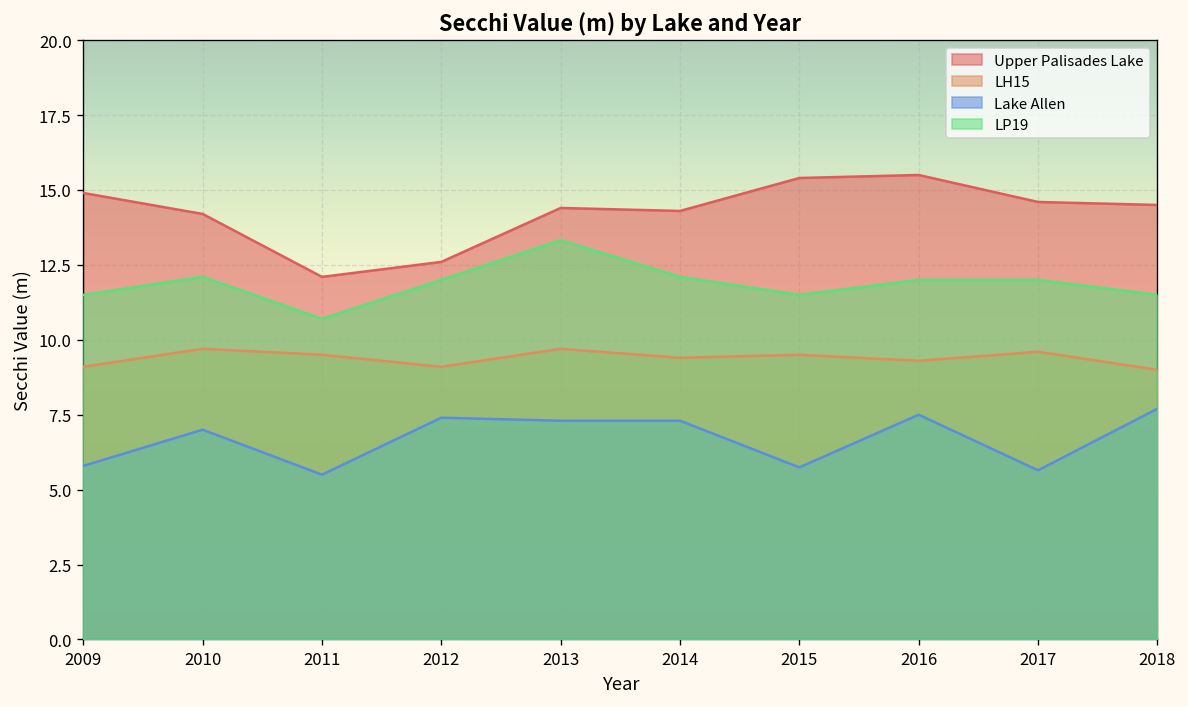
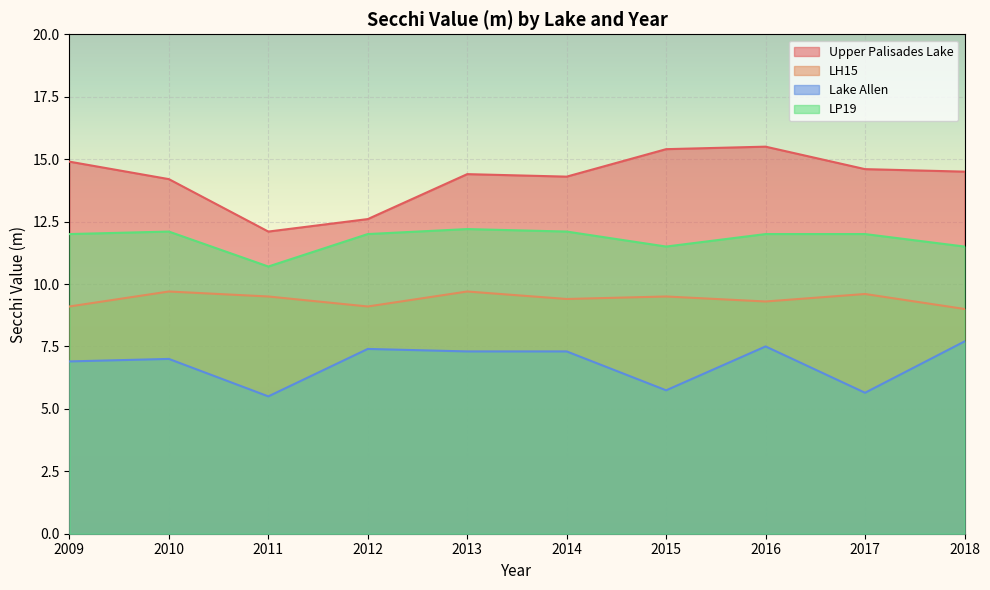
Lake Allen, 2009: 5.8 -> 6.9
LP19, 2009: 11.5 -> 12.0
LP19, 2013: 13.3 -> 12.2
